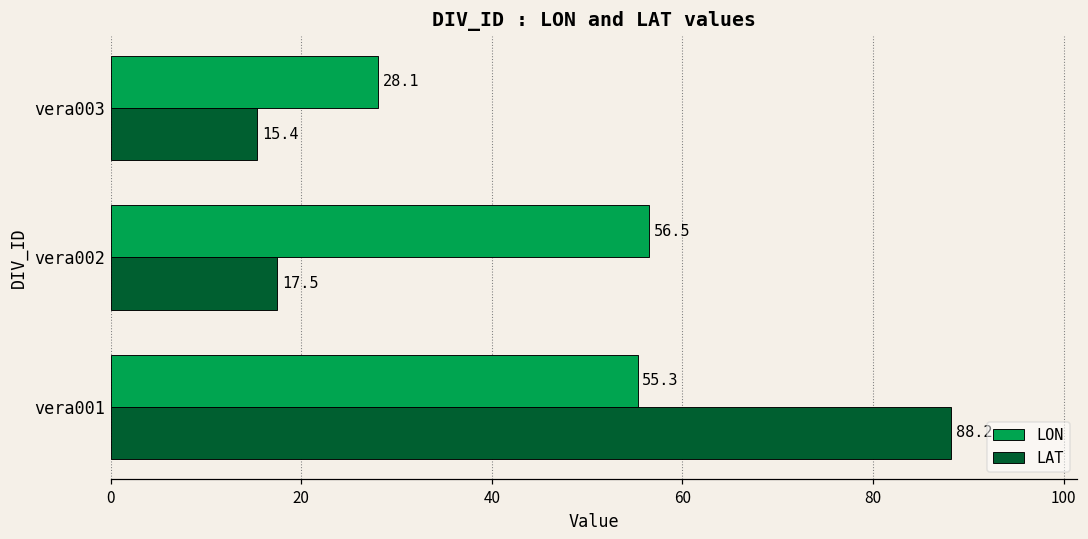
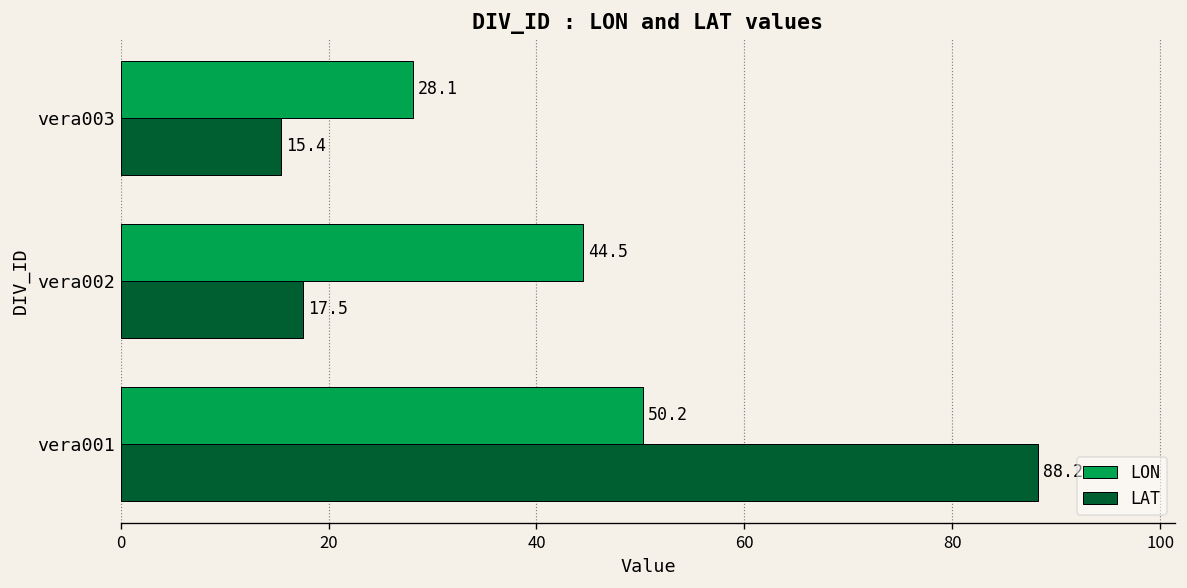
LON, vera002: 56.5 -> 44.5
LON, vera001: 55.3 -> 50.2
